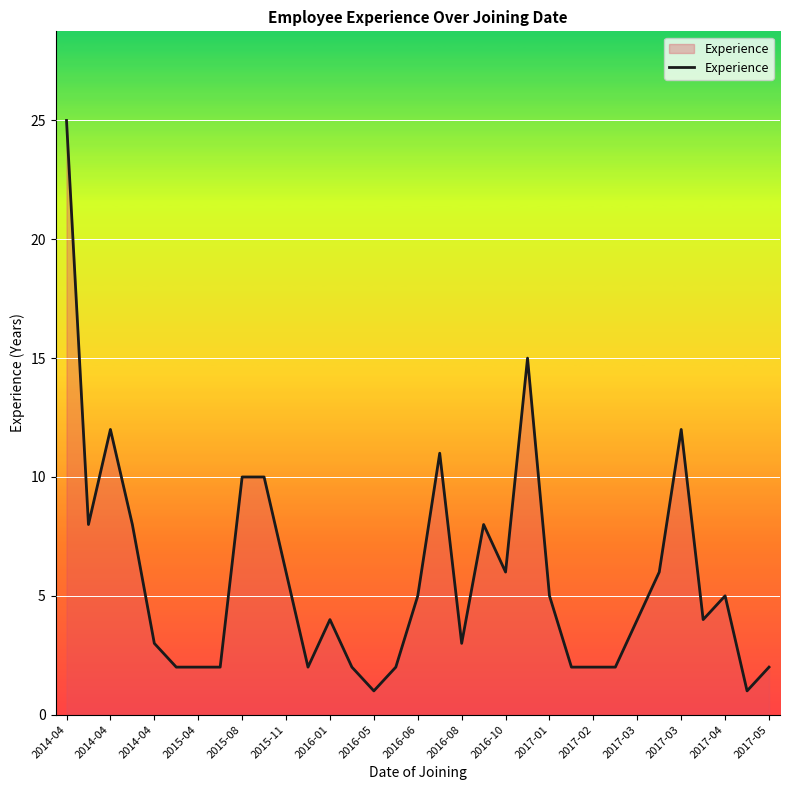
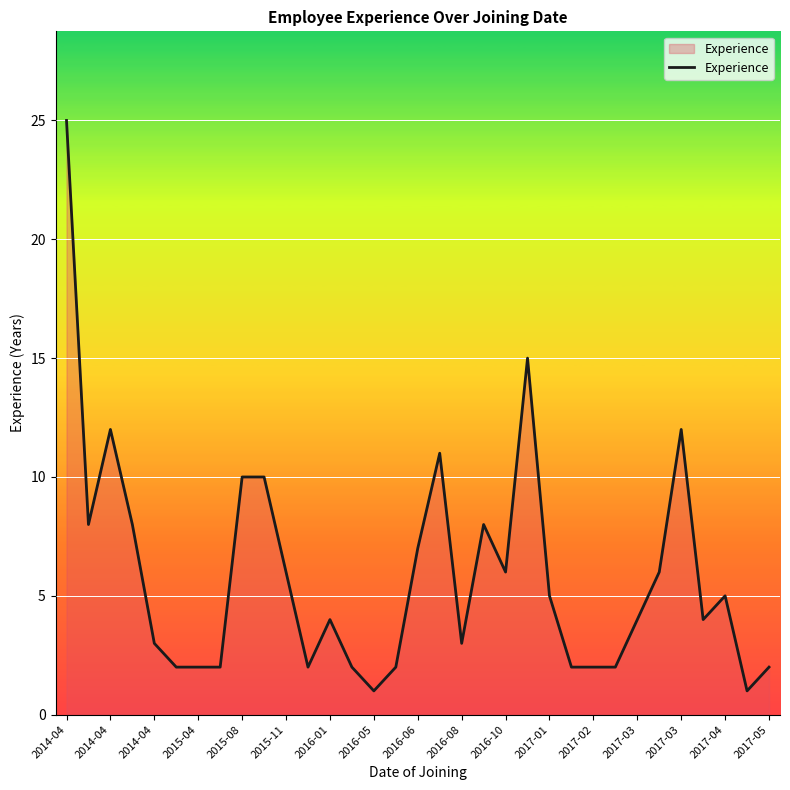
2016-06: 5 -> 7
